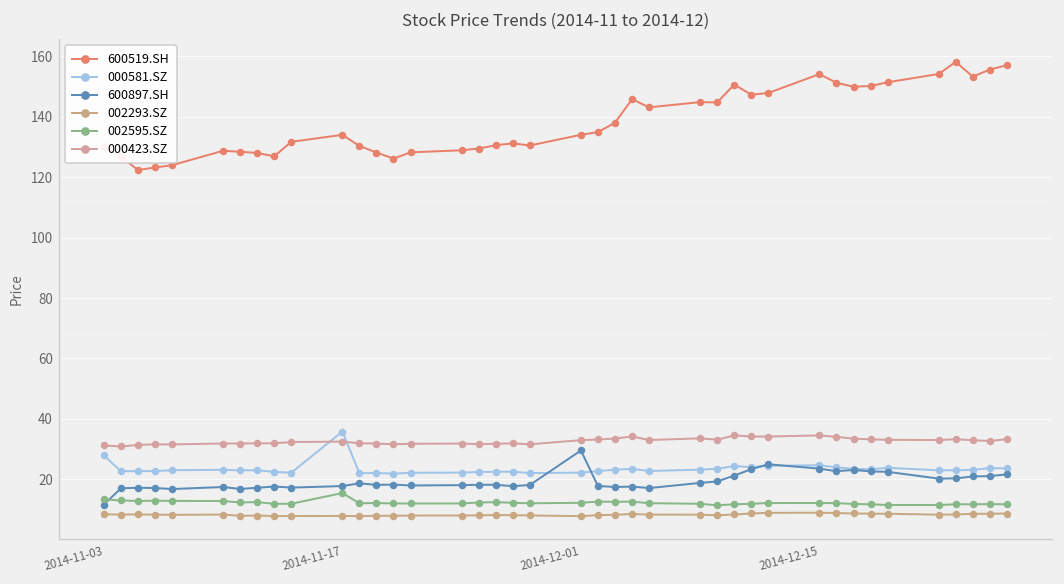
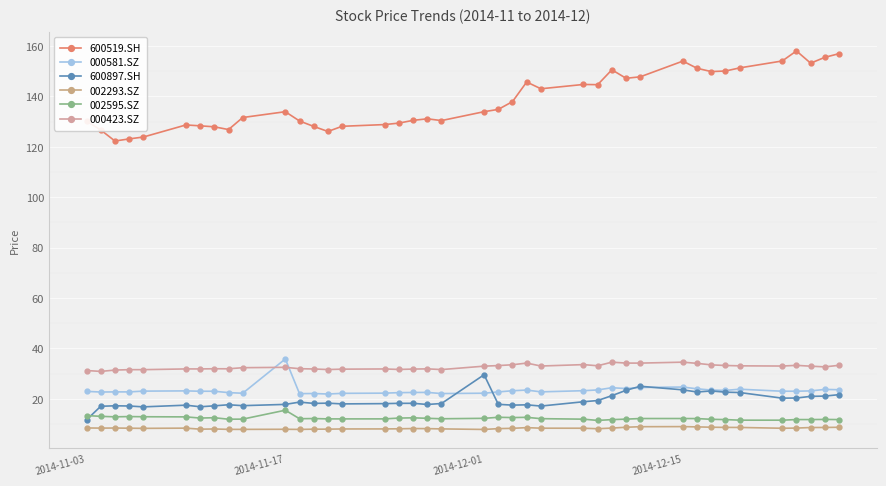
000581.SZ, 2014-11-03: 28 -> 23
